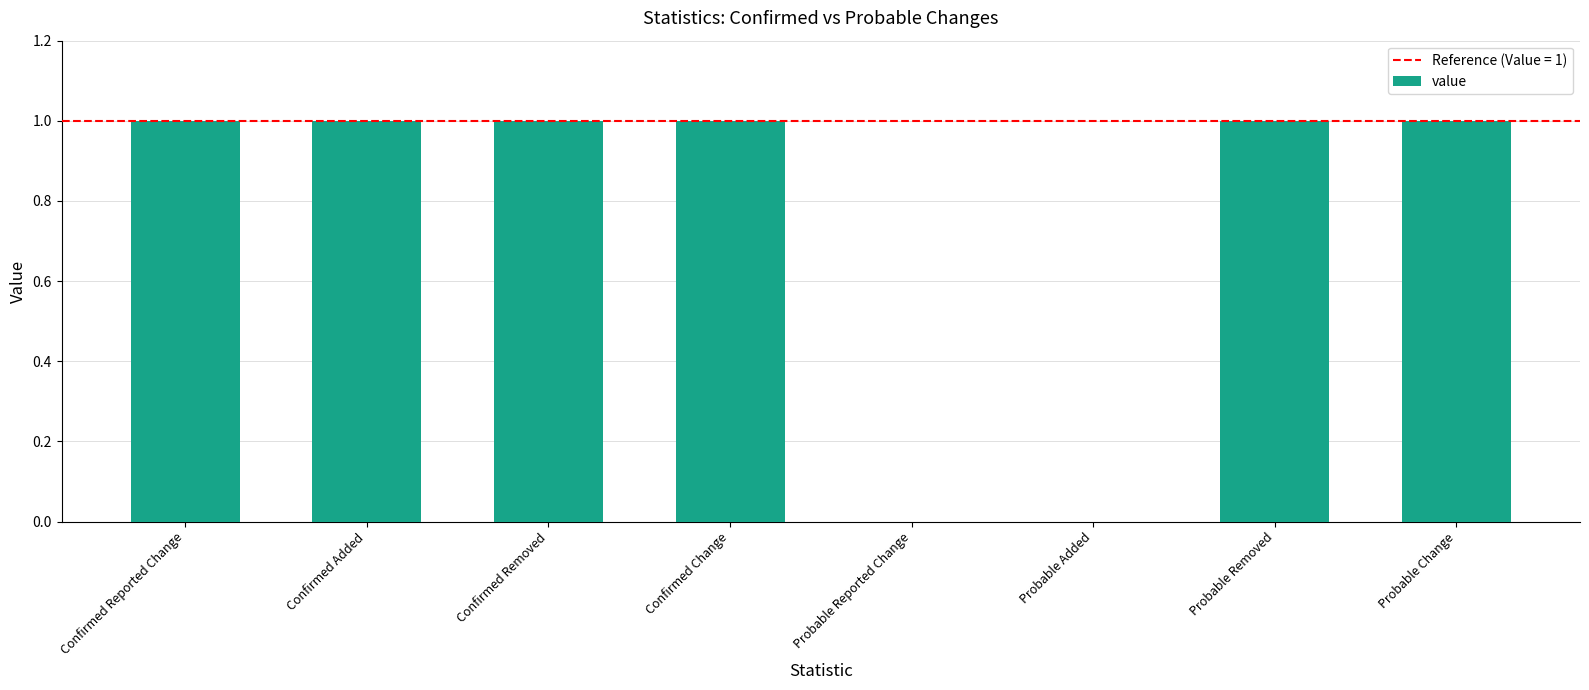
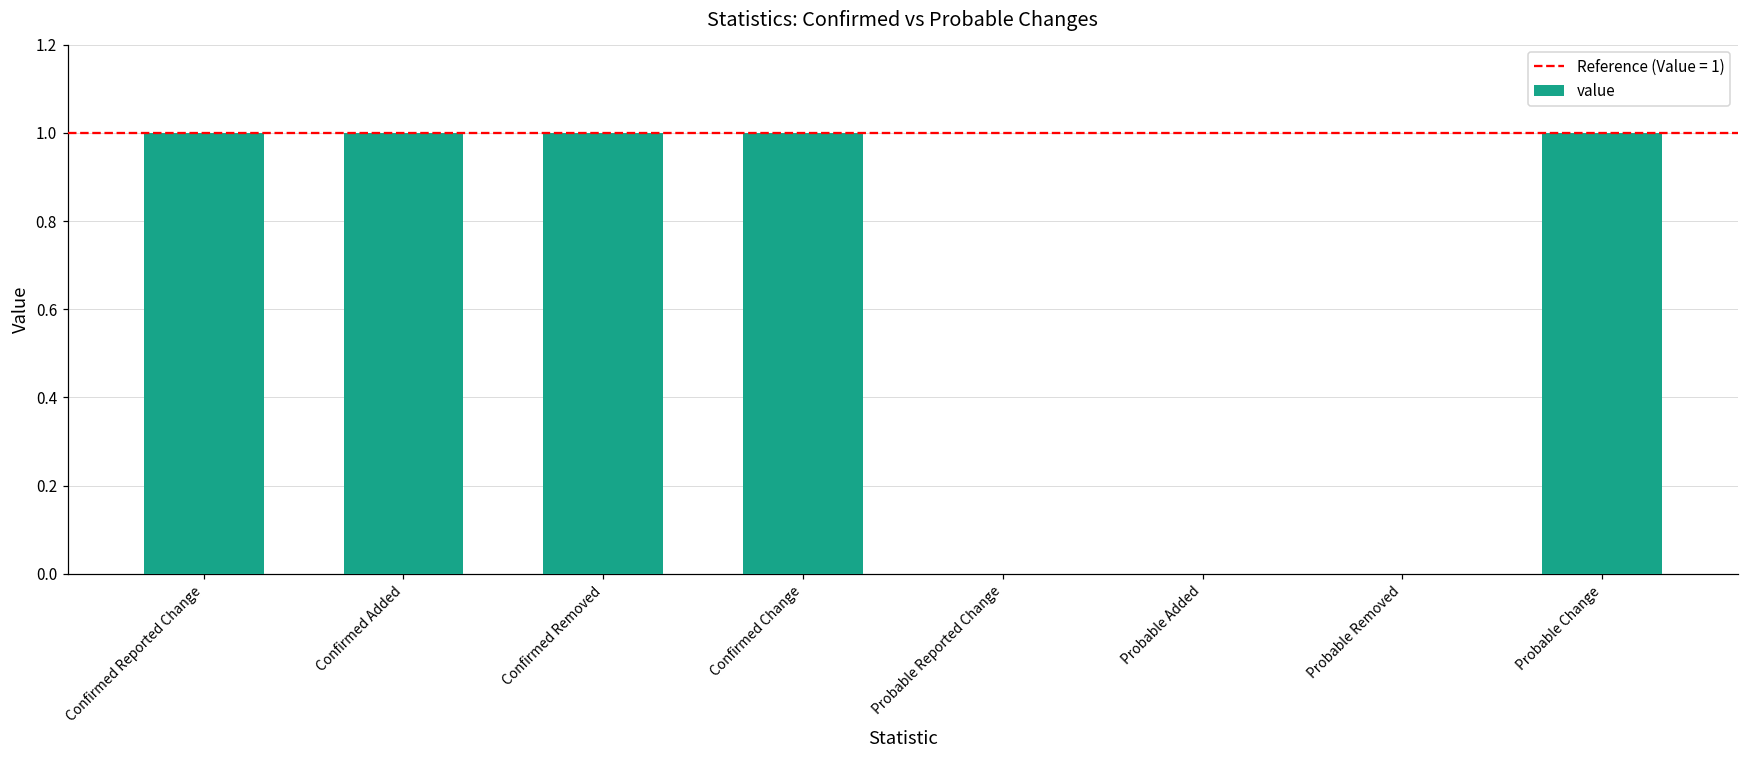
Probable Removed: 1 -> 0
